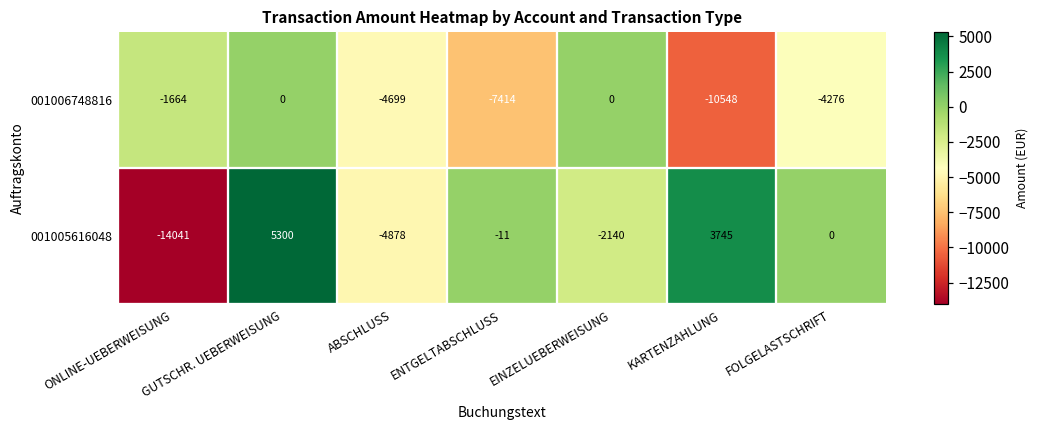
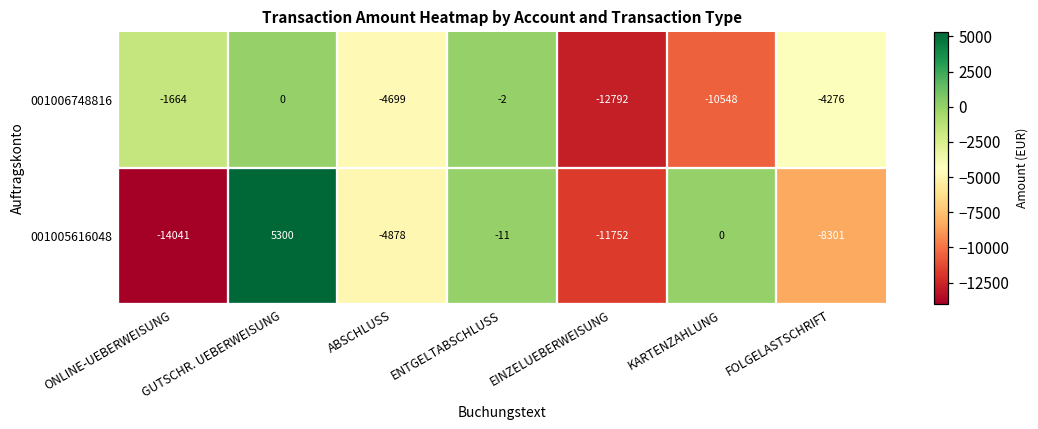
001006748816, ENTGELTABSCHLUSS: -7414 -> -2
001006748816, EINZELUEBERWEISUNG: 0 -> -12792
001005616048, EINZELUEBERWEISUNG: -2140 -> -11752
001005616048, KARTENZAHLUNG: 3745 -> 0
001005616048, FOLGELASTSCHRIFT: 0 -> -8301
